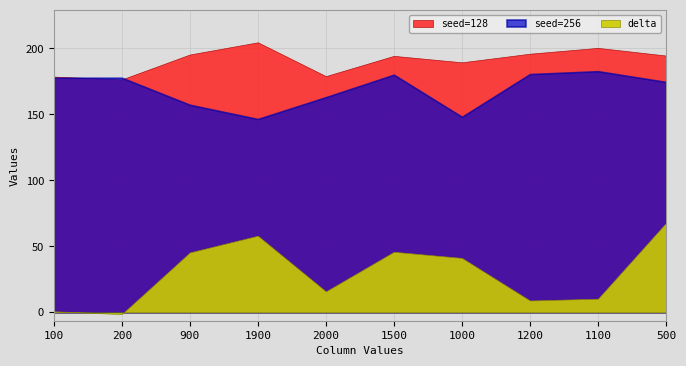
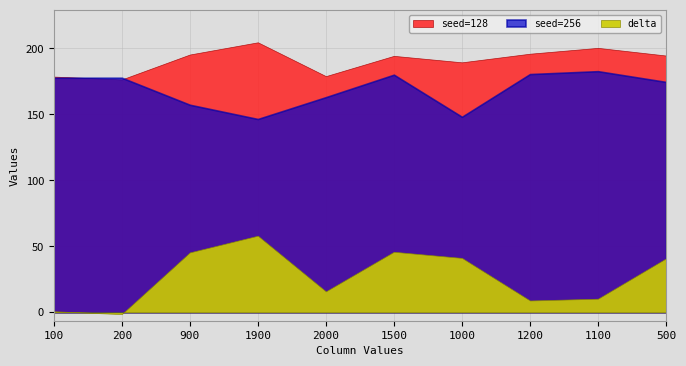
delta, 500: 68 -> 41
